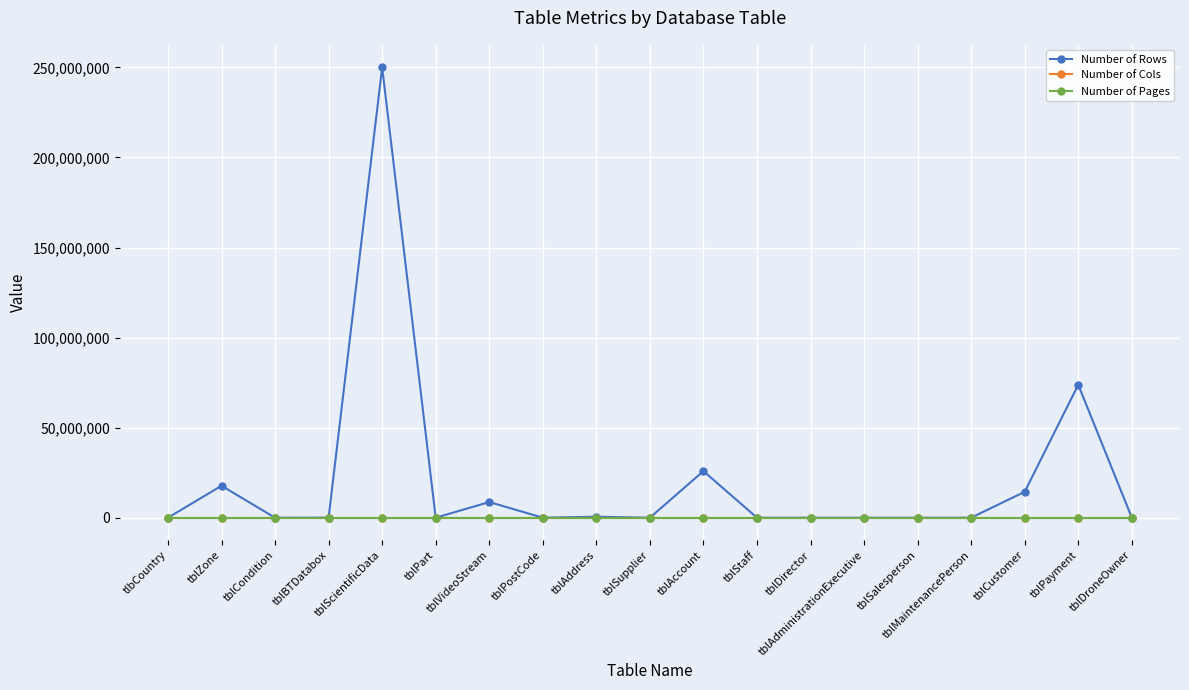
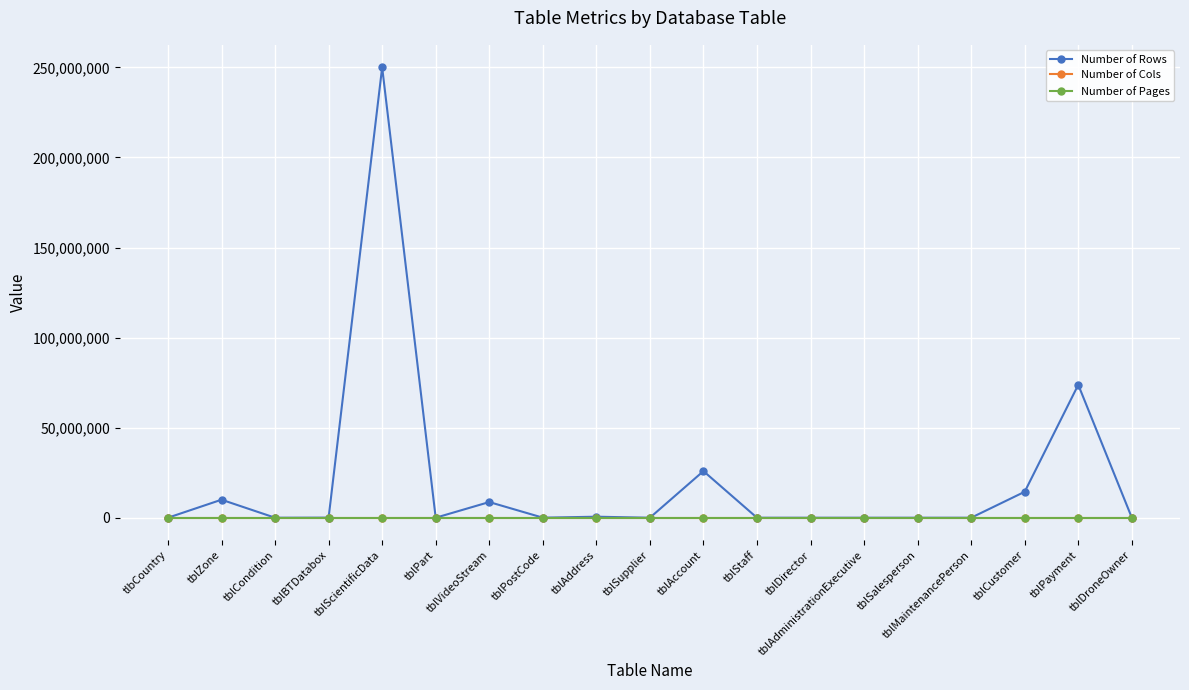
Number of Rows, tblZone: 18,000,000 -> 10,000,000
